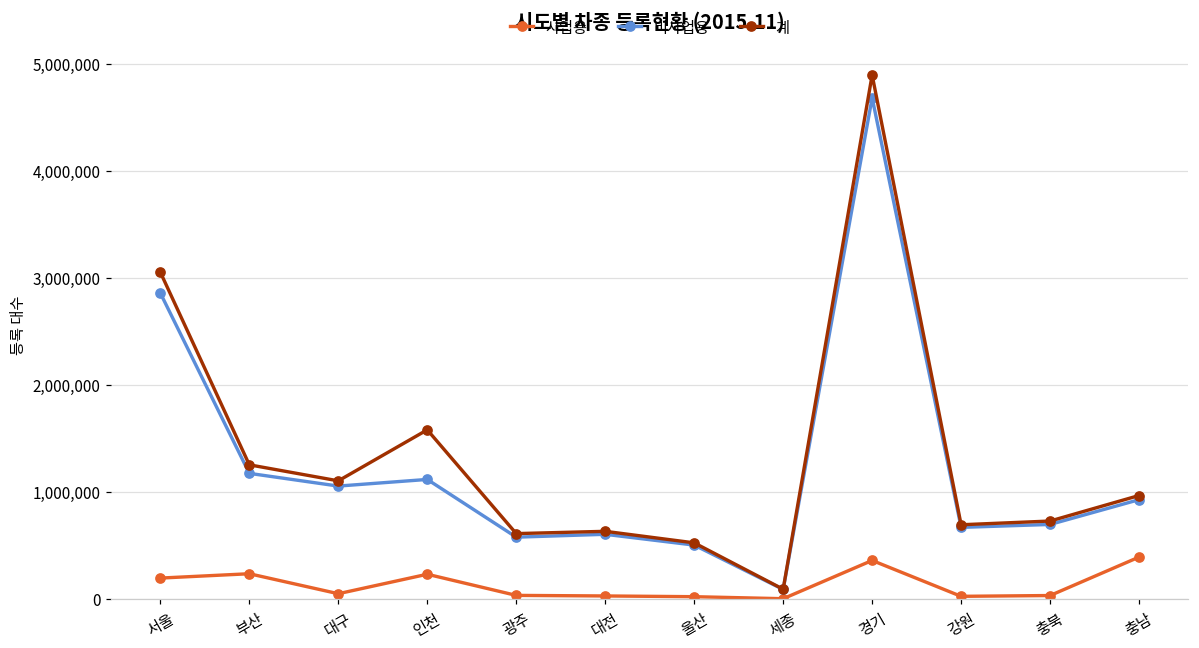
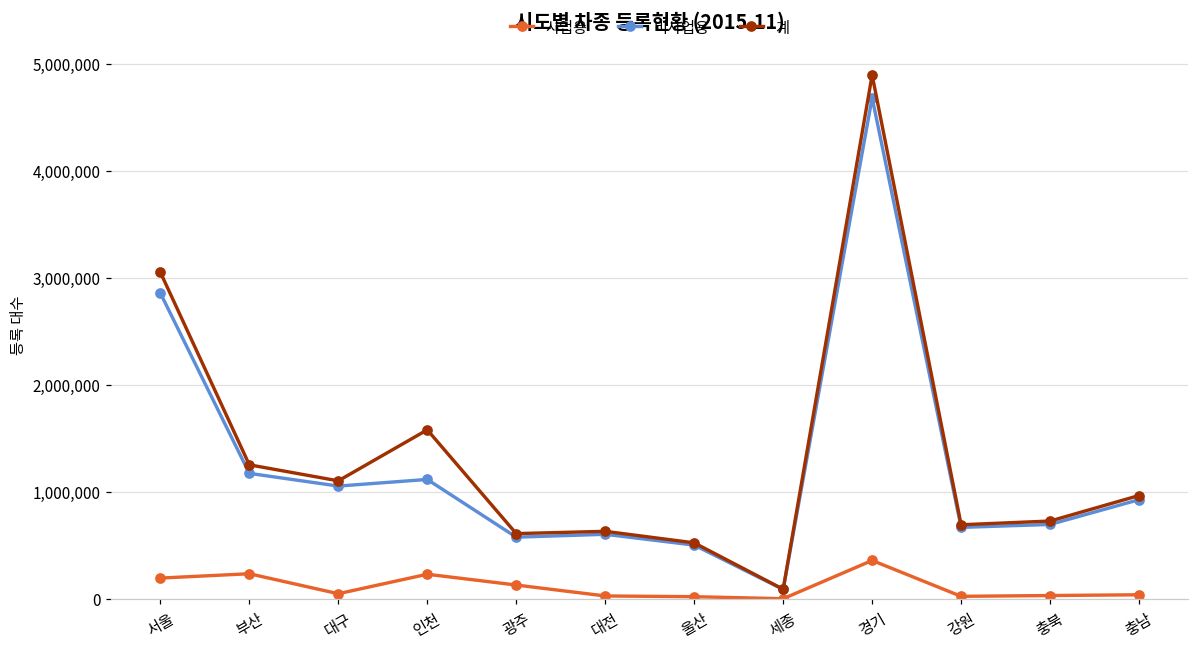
사업용, 광주: 0 -> 100,000
사업용, 충남: 400,000 -> 0
